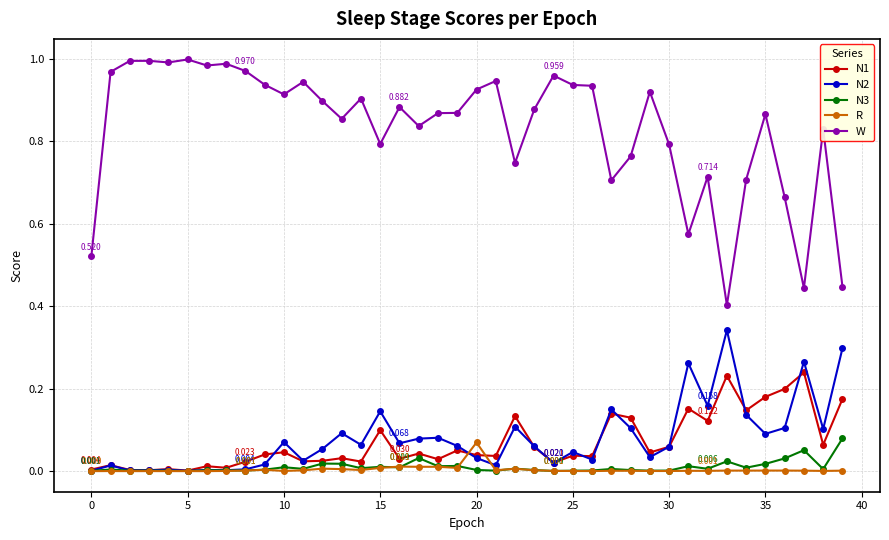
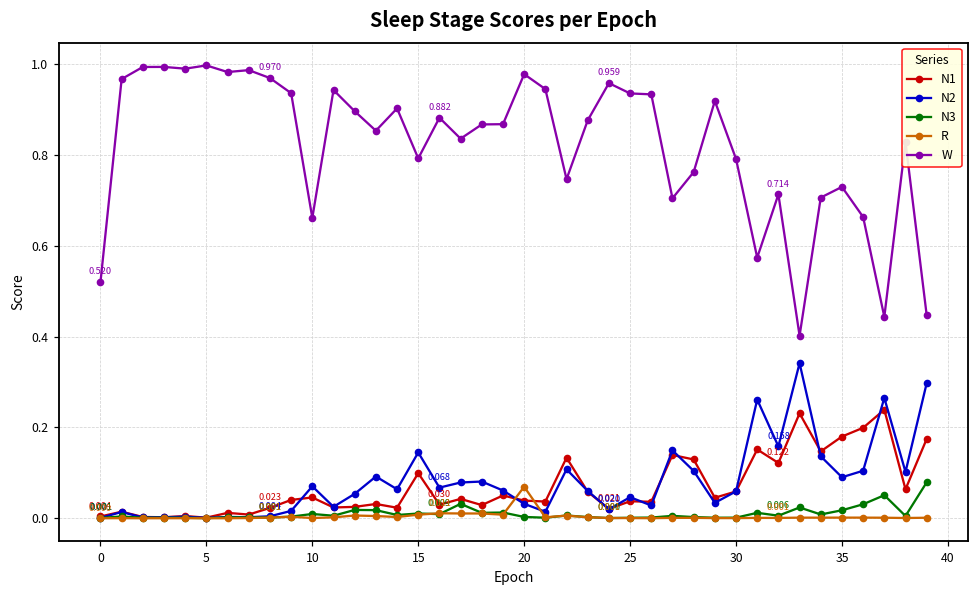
W, 10: 0.91 -> 0.66
W, 20: 0.92 -> 0.98
W, 35: 0.87 -> 0.73
